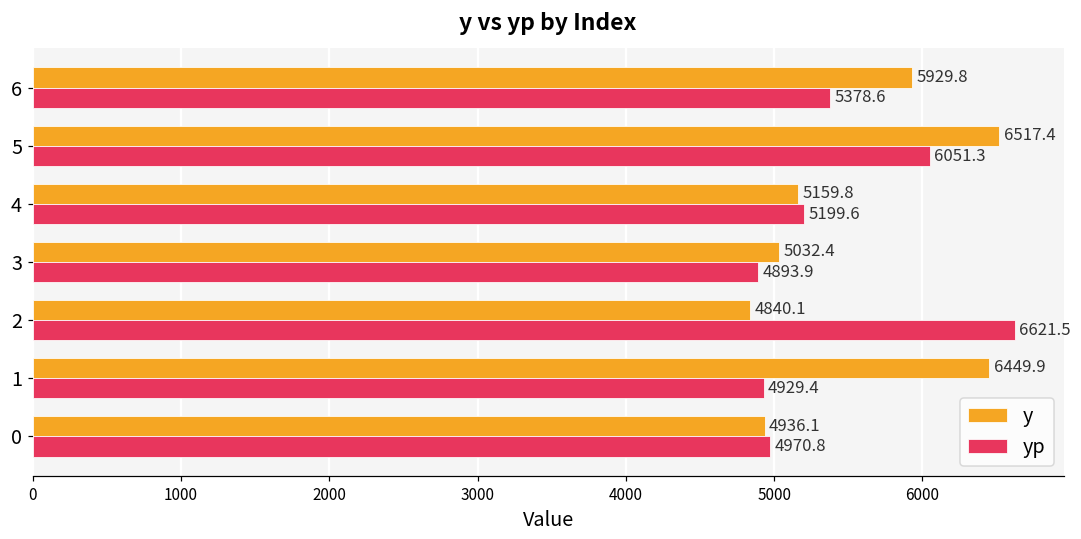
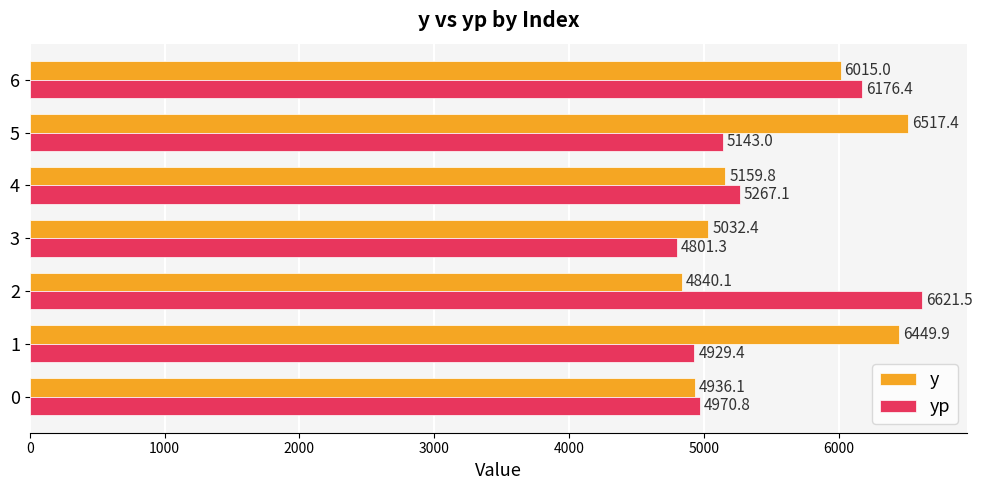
y, 6: 5929.8 -> 6015.0
yp, 6: 5378.6 -> 6176.4
yp, 5: 6051.3 -> 5143.0
yp, 4: 5199.6 -> 5267.1
yp, 3: 4893.9 -> 4801.3
